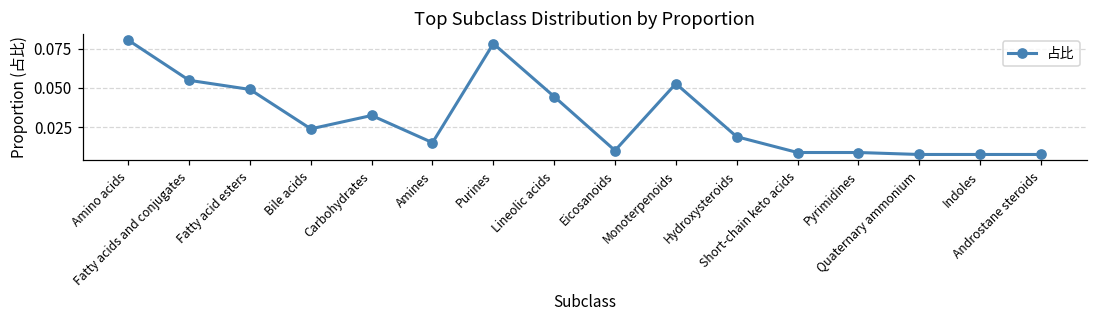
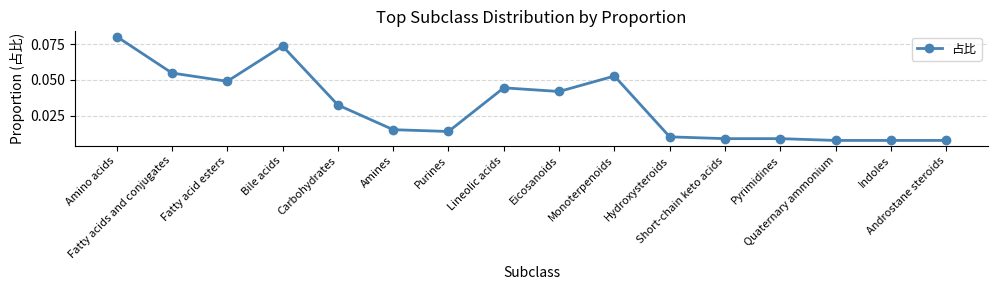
Bile acids: 0.024 -> 0.074
Purines: 0.078 -> 0.014
Eicosanoids: 0.010 -> 0.042
Hydroxysteroids: 0.019 -> 0.010
